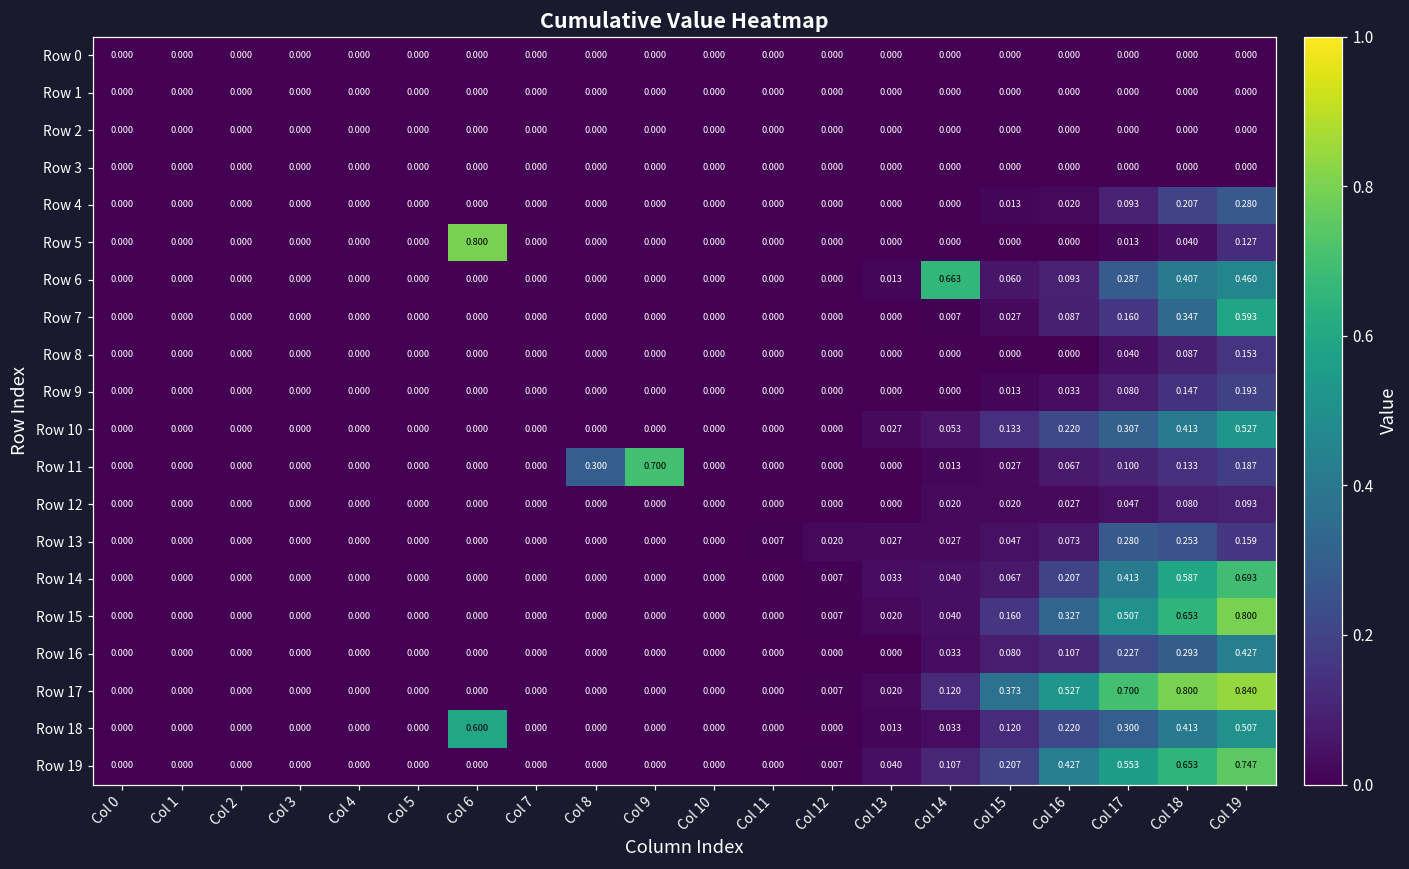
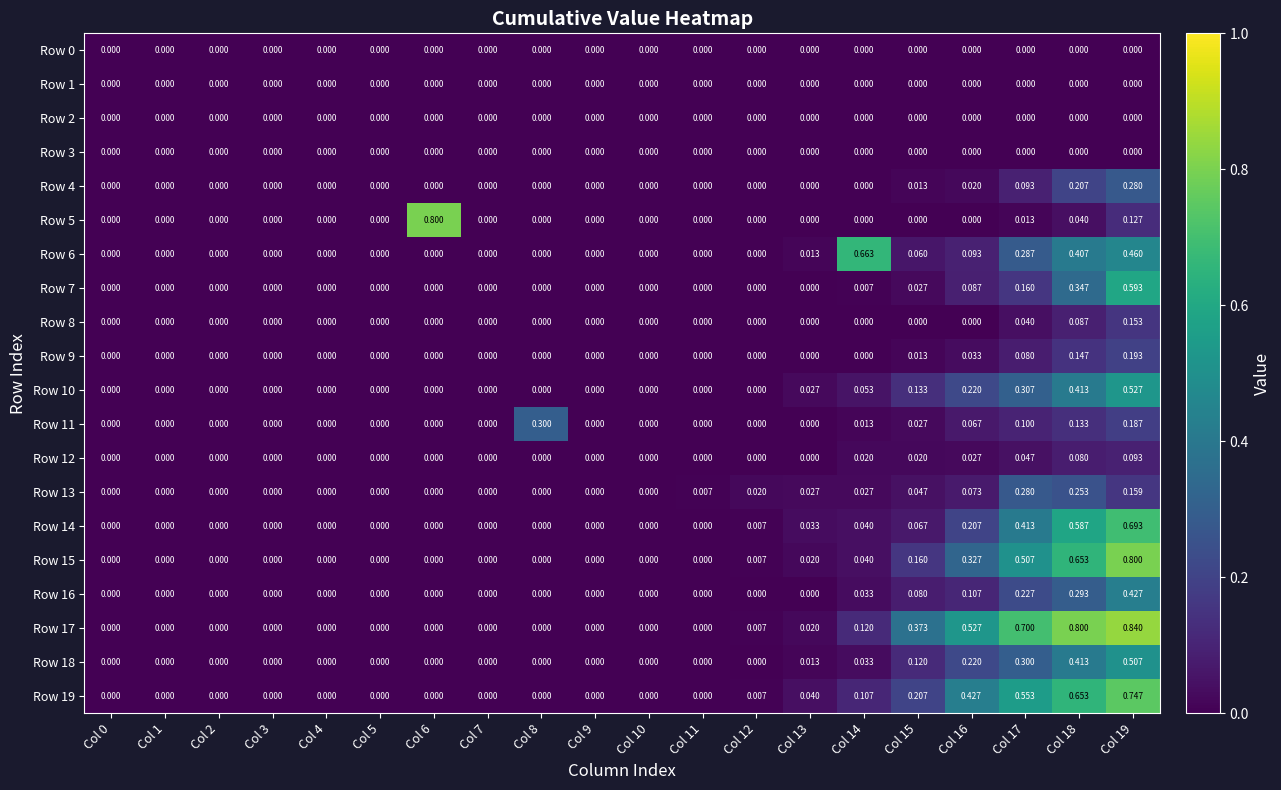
Row 11, Col 9: 0.700 -> 0.000
Row 18, Col 6: 0.600 -> 0.000
